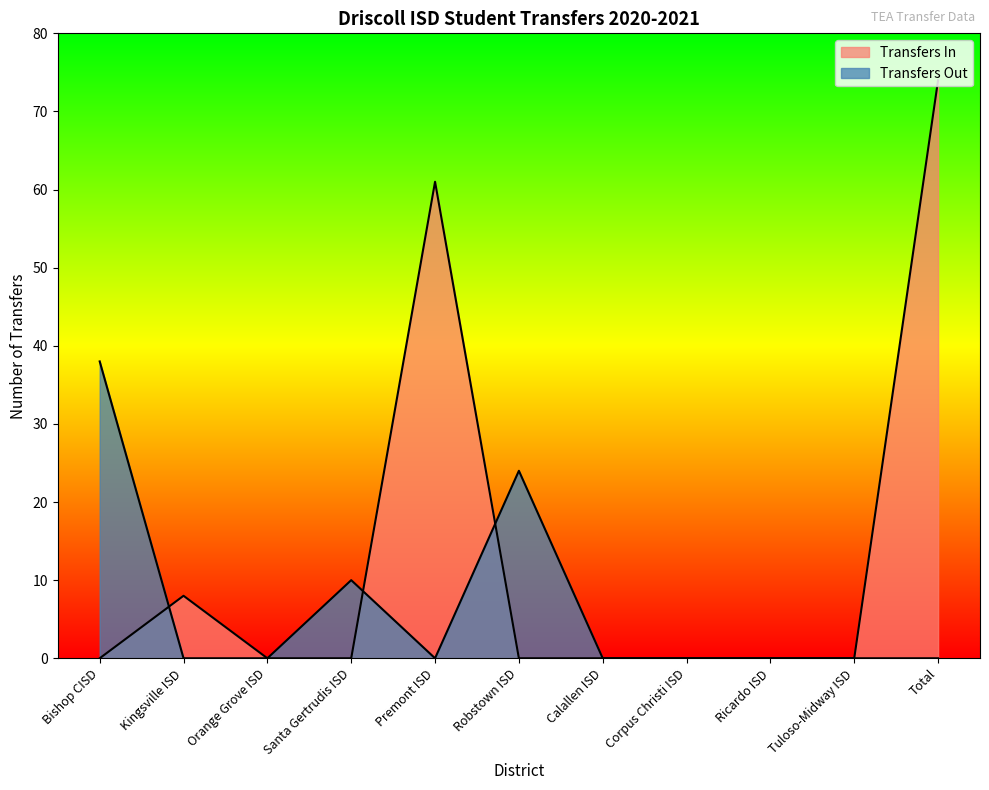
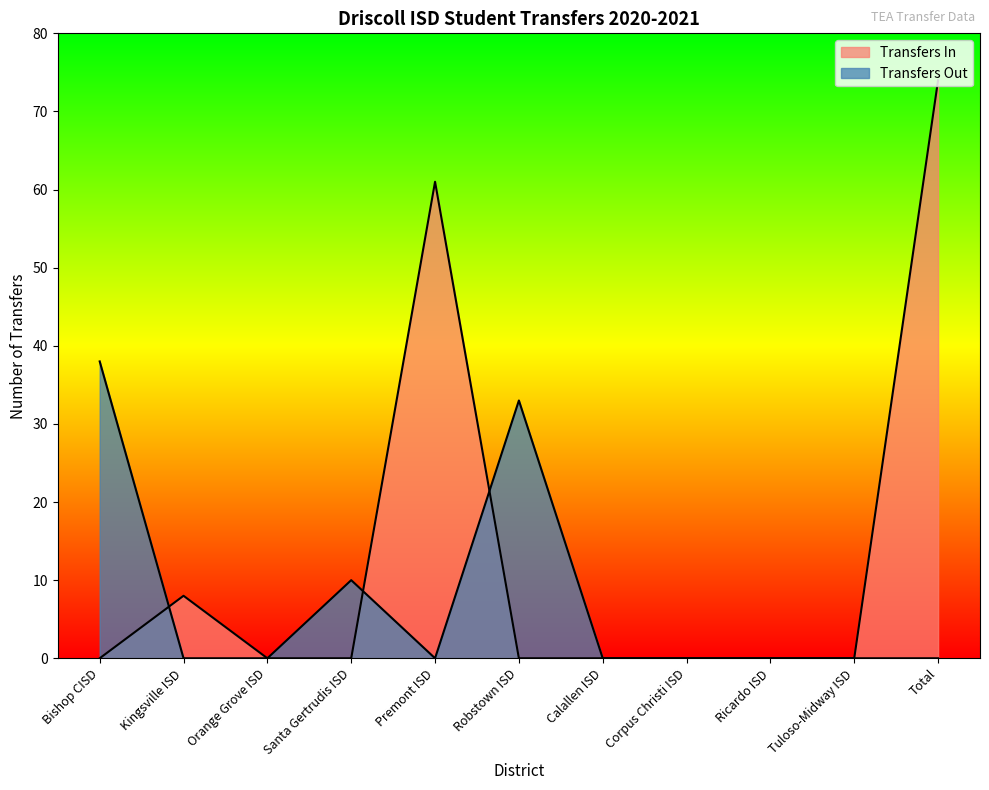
Transfers Out, Robstown ISD: 24 -> 33
